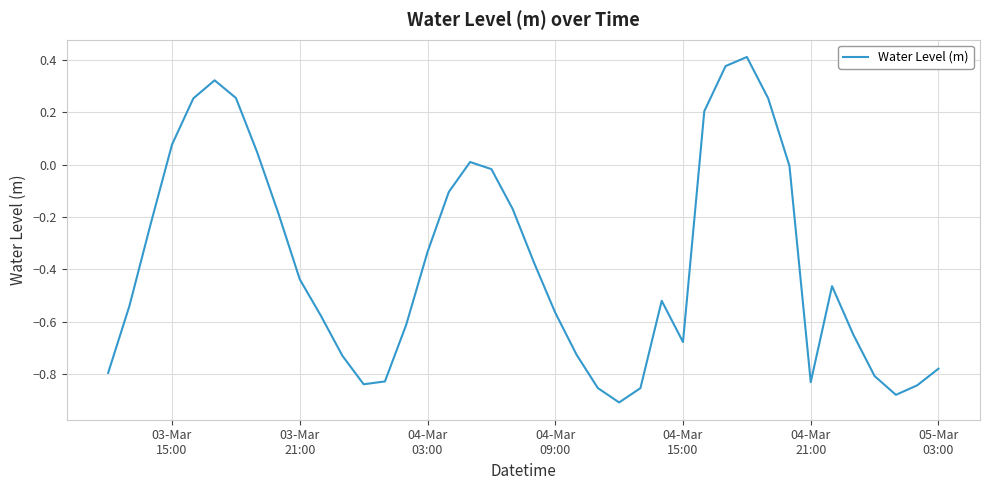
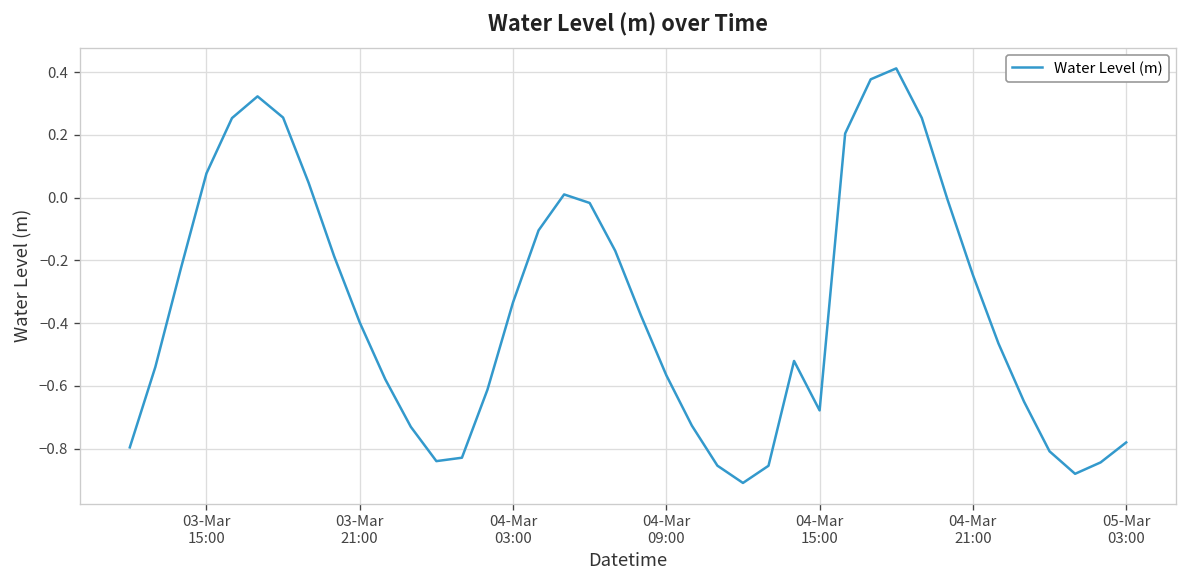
03-Mar 21:00: -0.44 -> -0.40
04-Mar 21:00: -0.83 -> -0.25
